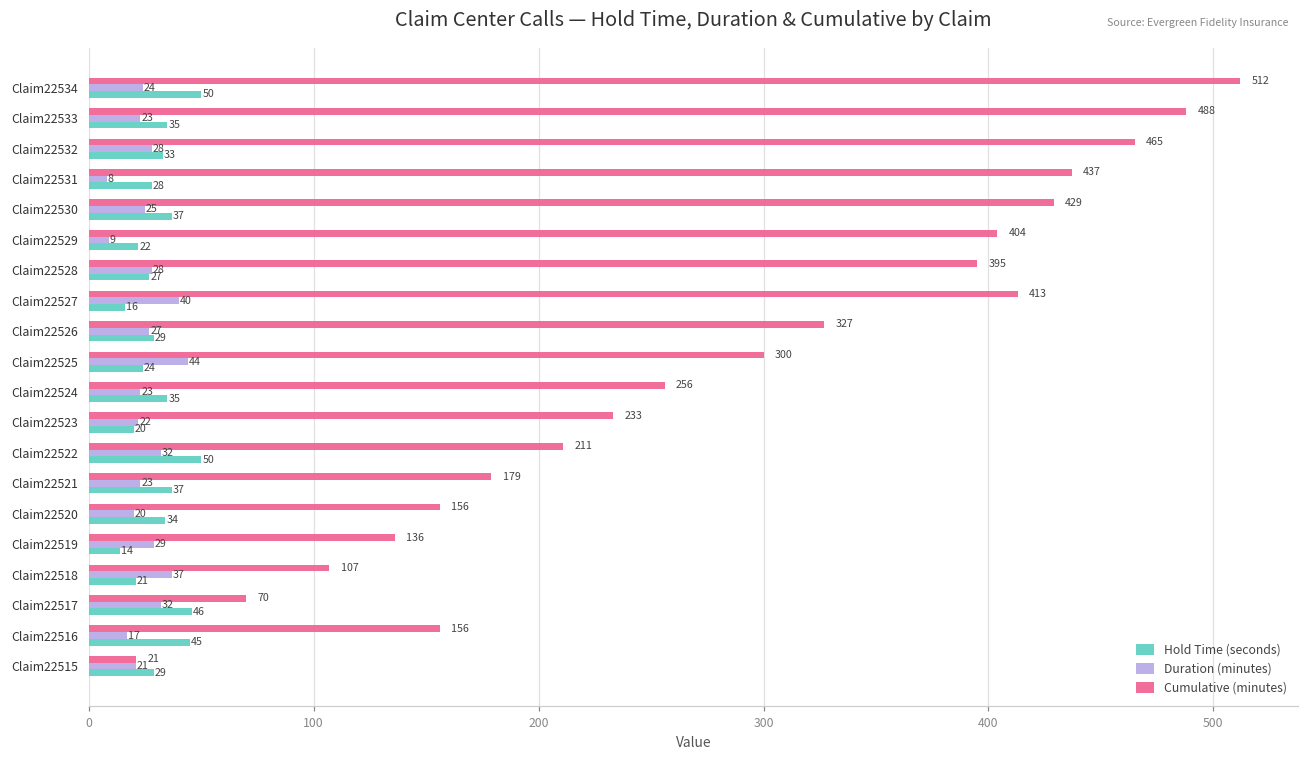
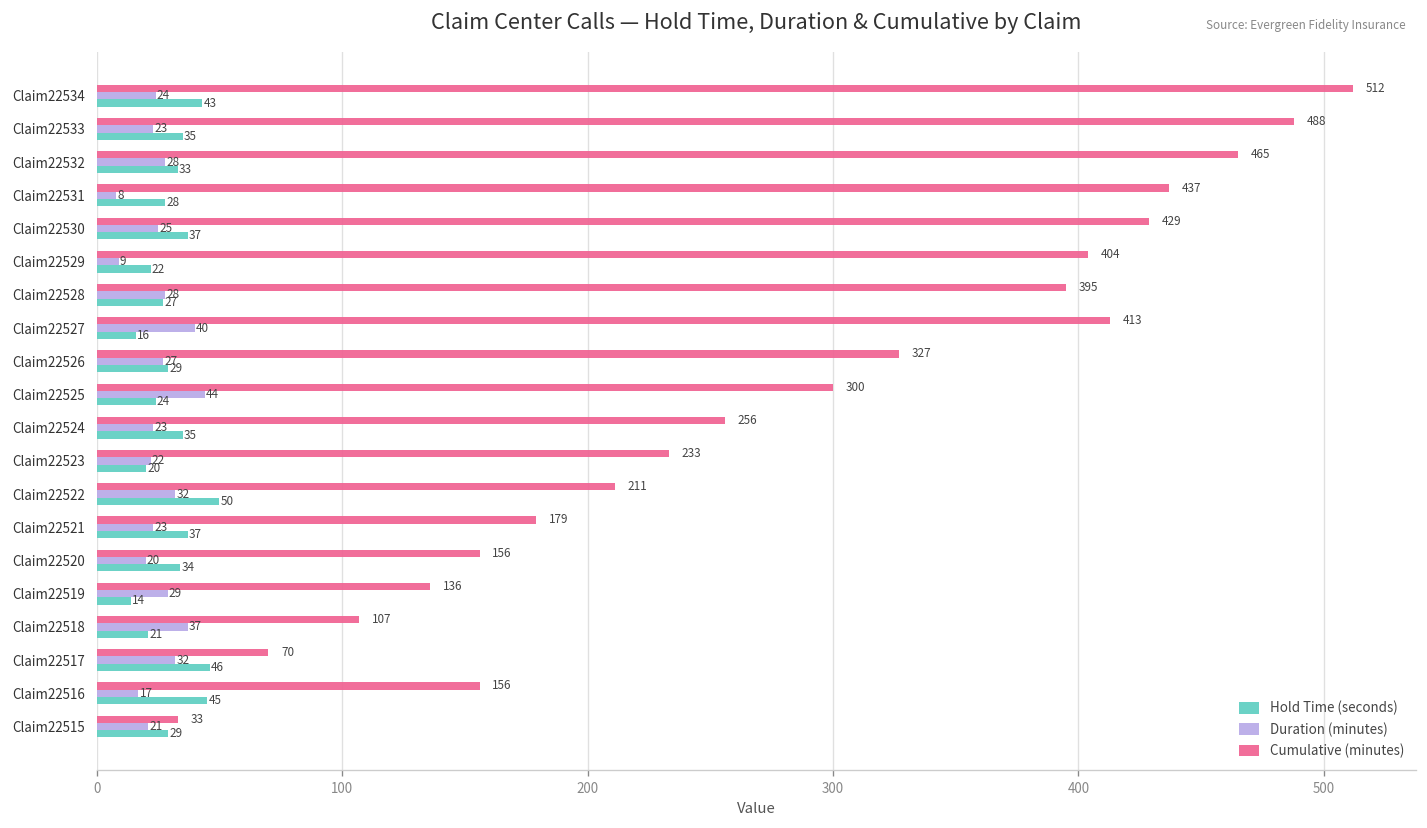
Hold Time (seconds), Claim22534: 50 -> 43
Cumulative (minutes), Claim22515: 21 -> 33
